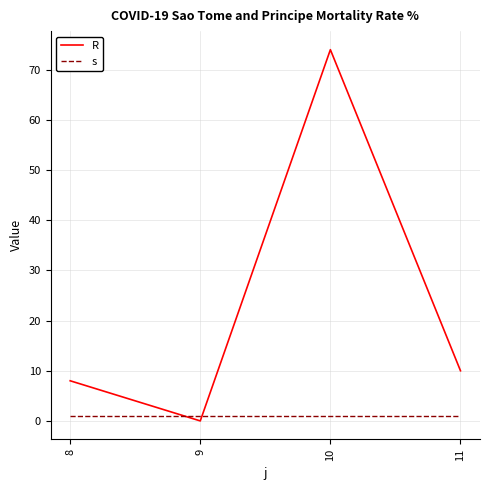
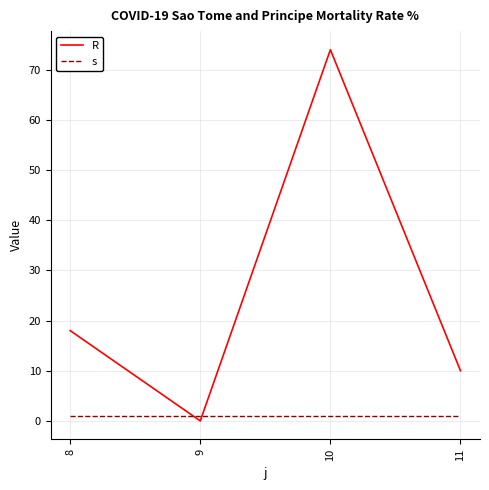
R, 8: 8 -> 18
